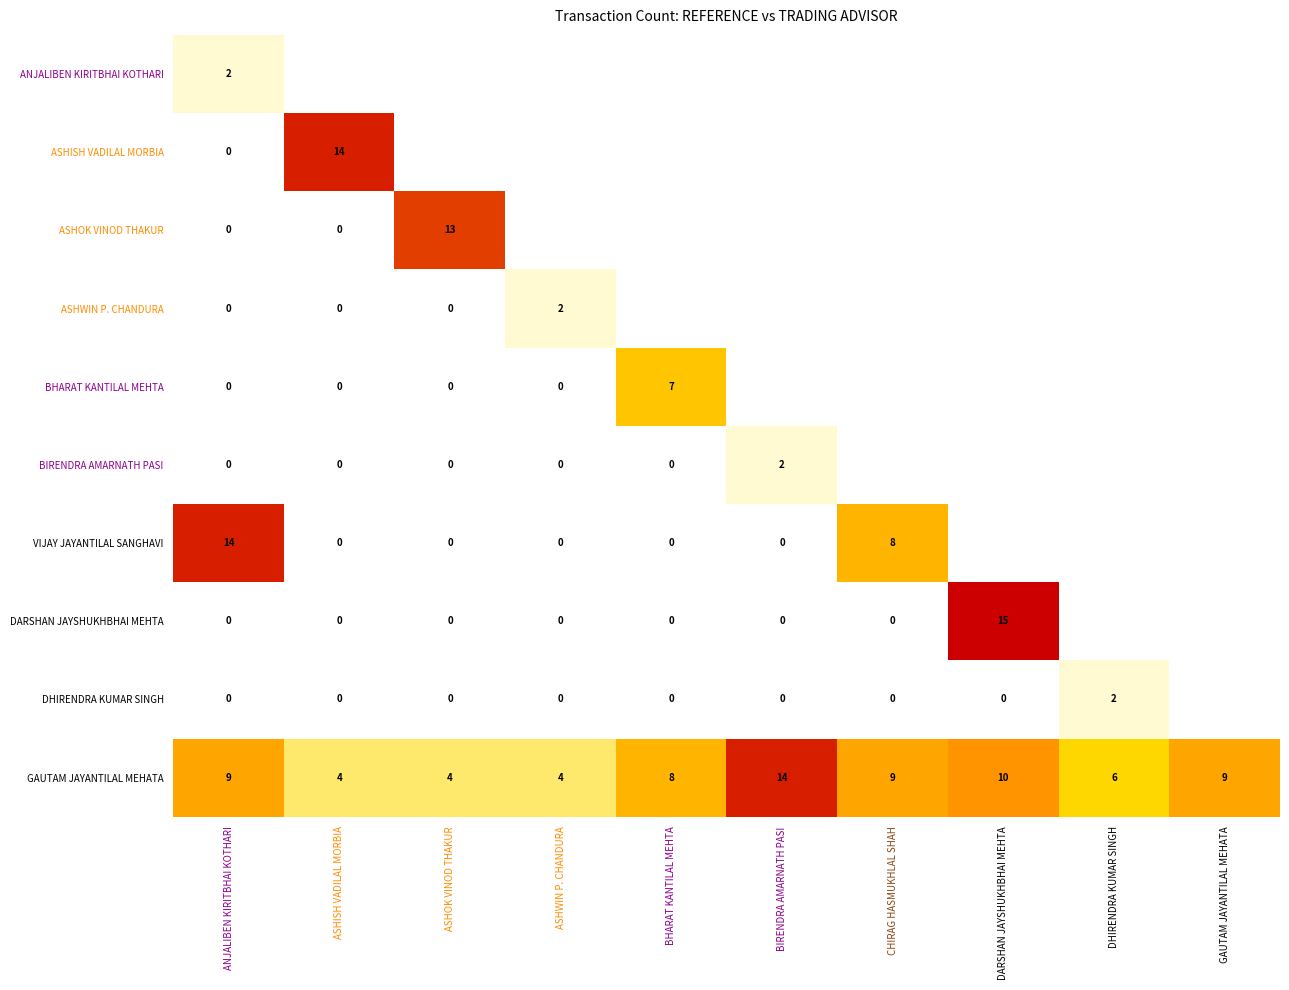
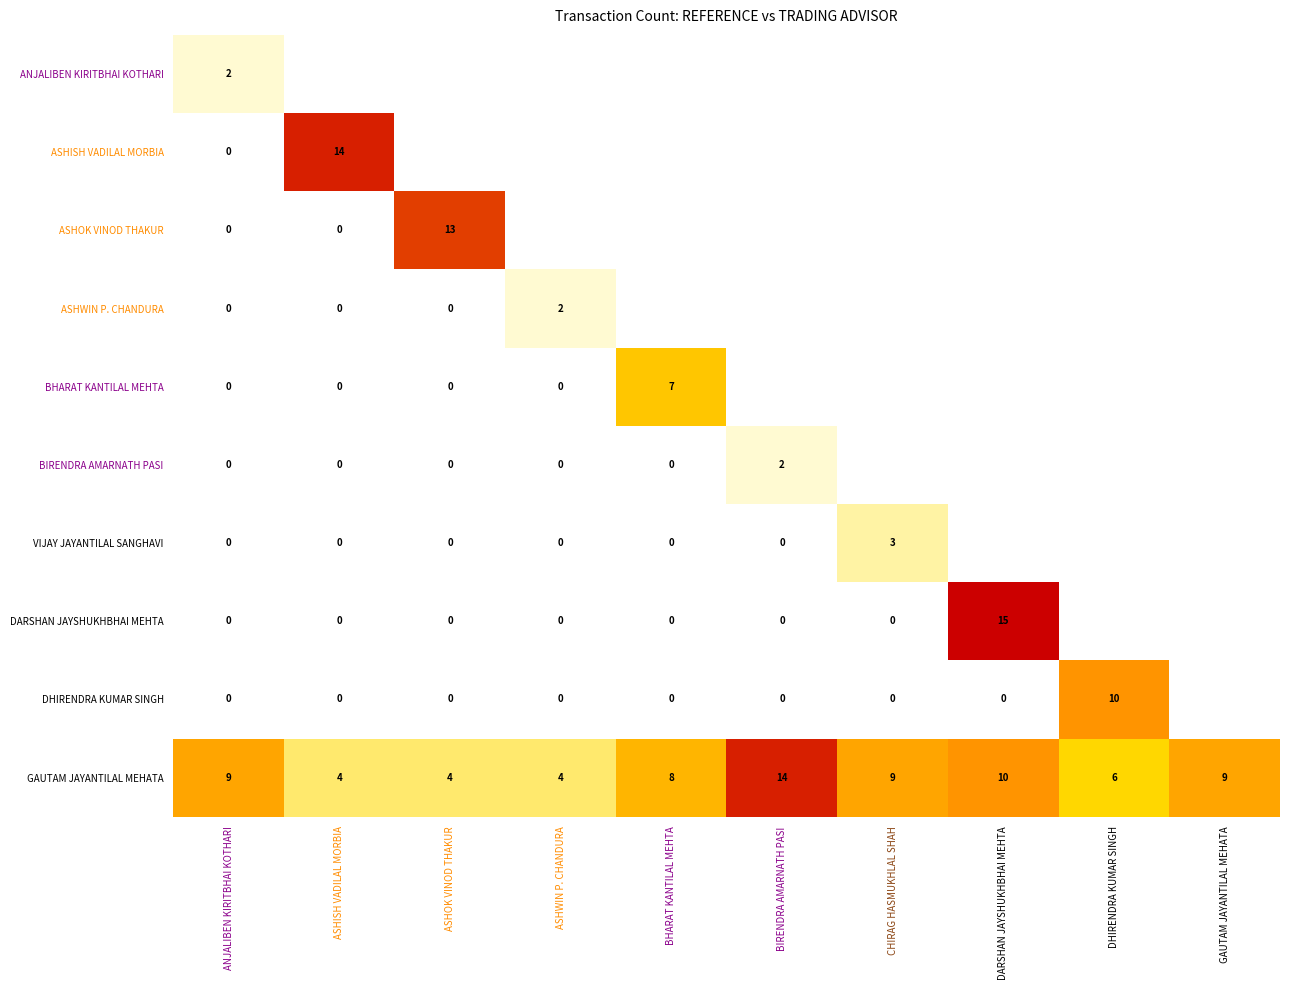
VIJAY JAYANTILAL SANGHAVI, ANJALIBEN KIRITBHAI KOTHARI: 14 -> 0
VIJAY JAYANTILAL SANGHAVI, CHIRAG HASMUKHLAL SHAH: 8 -> 3
DHIRENDRA KUMAR SINGH, DHIRENDRA KUMAR SINGH: 2 -> 10
